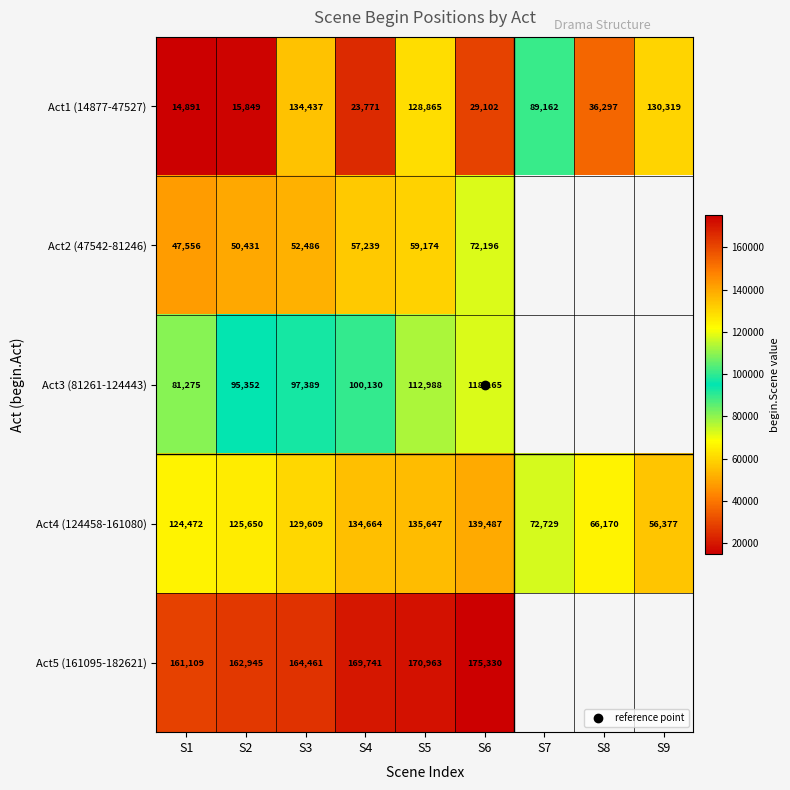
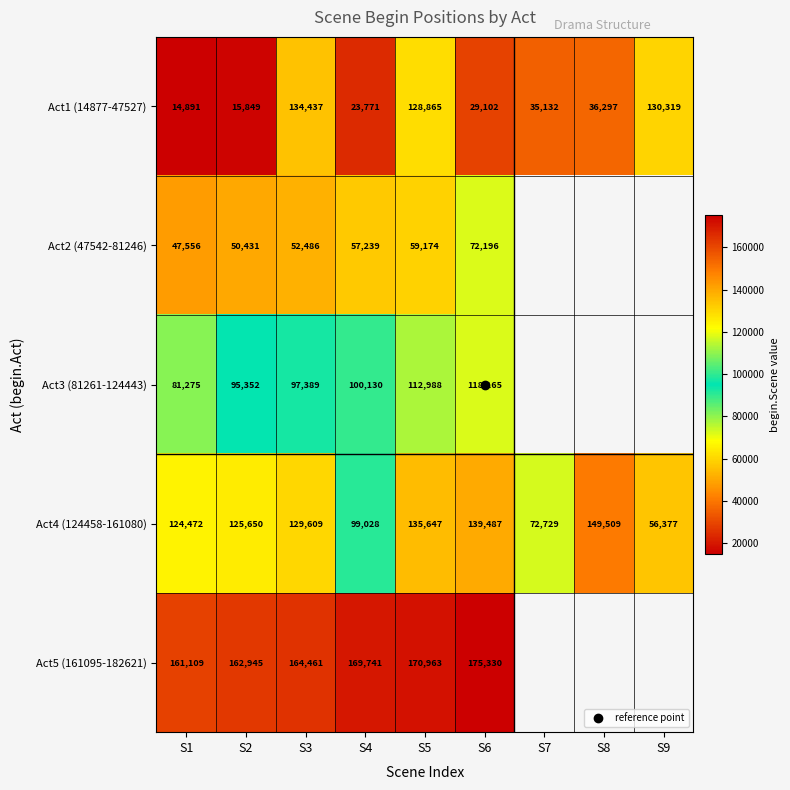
Act1 (14877-47527), S7: 89,162 -> 35,132
Act4 (124458-161080), S4: 134,664 -> 99,028
Act4 (124458-161080), S8: 66,170 -> 149,509
